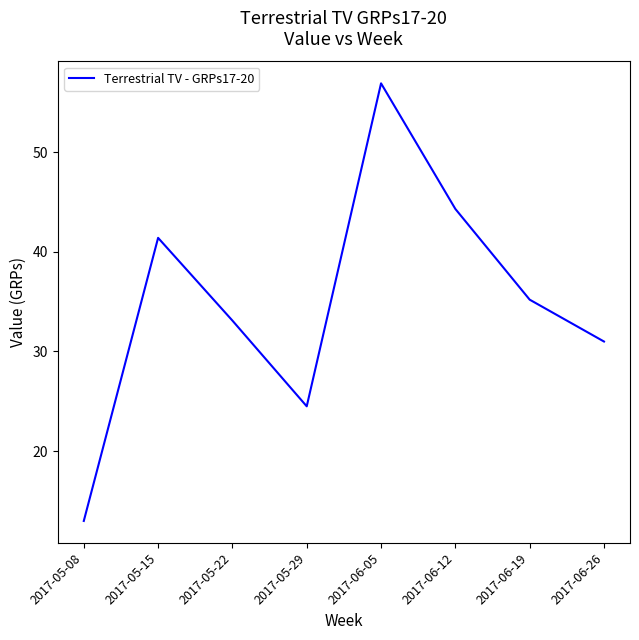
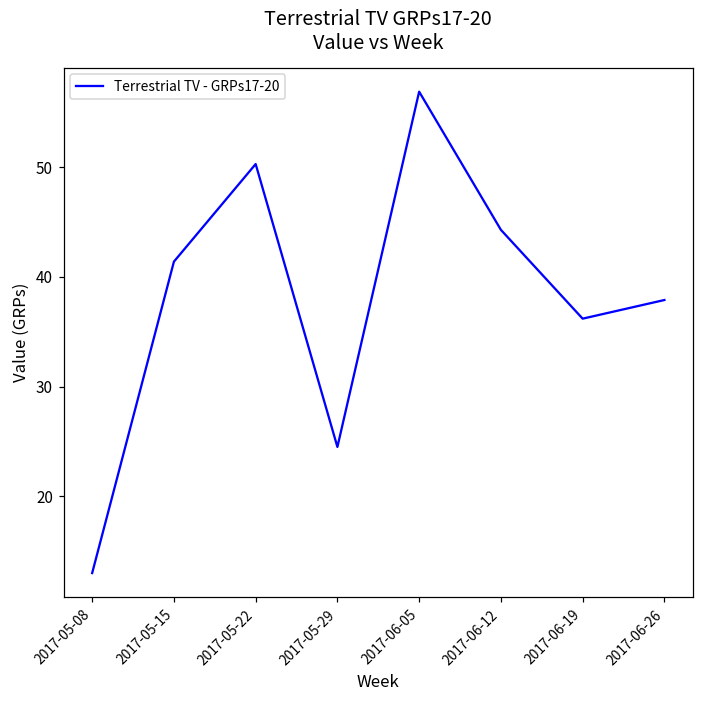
2017-05-22: 33 -> 50
2017-06-19: 35 -> 36
2017-06-26: 31 -> 38
